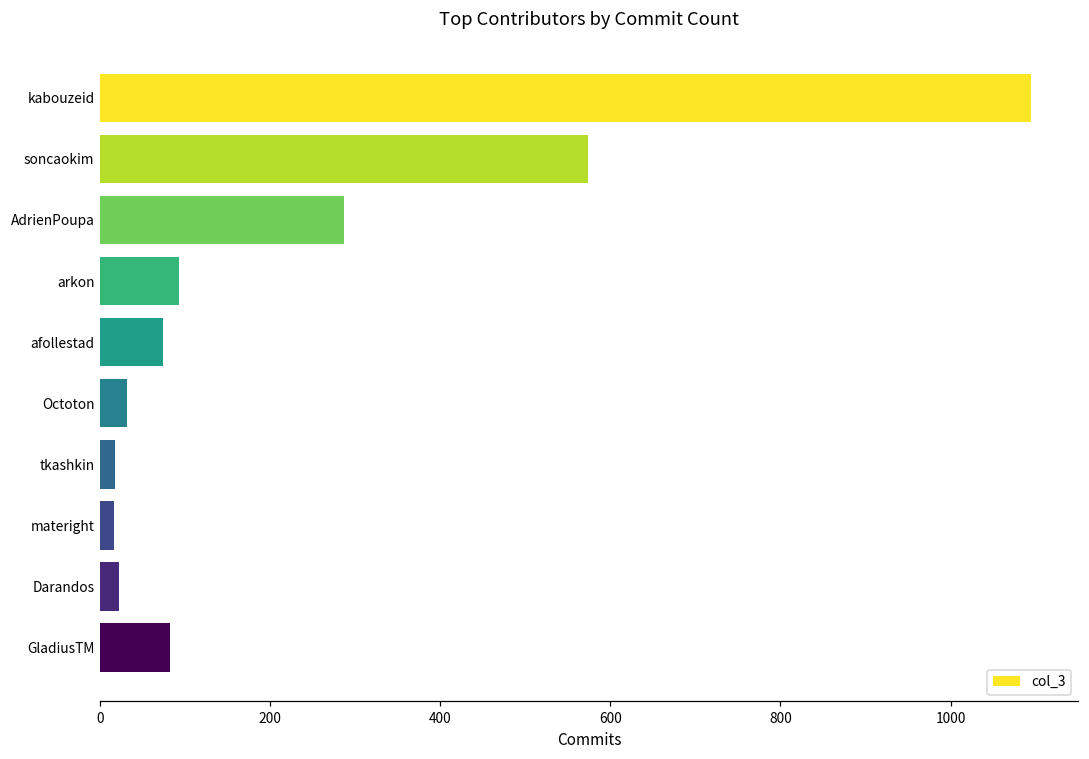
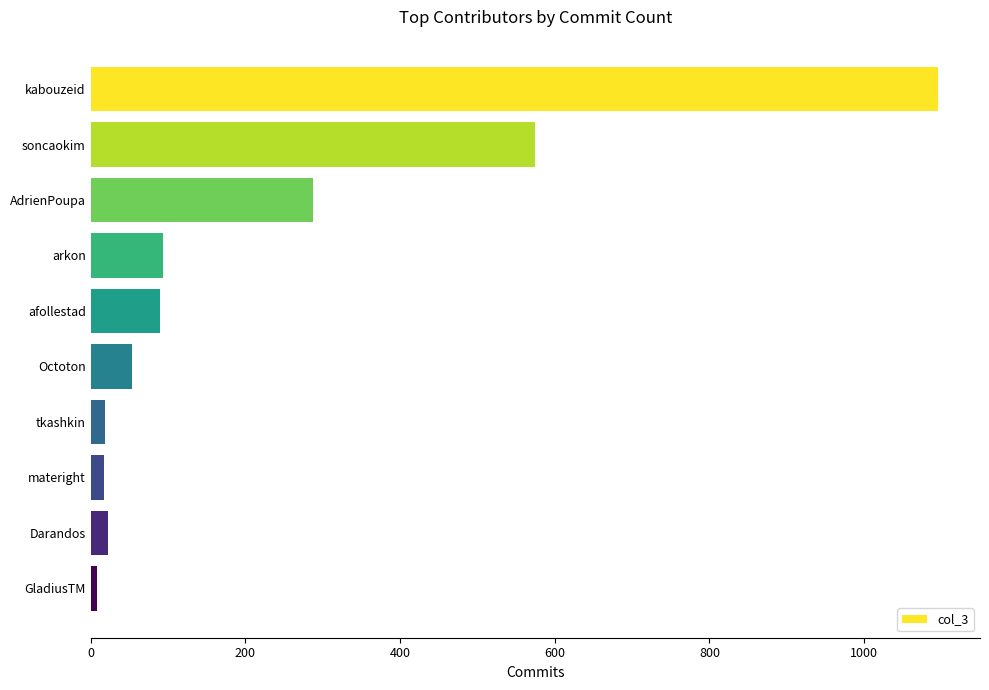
afollestad: 70 -> 90
Octoton: 30 -> 50
GladiusTM: 80 -> 10
